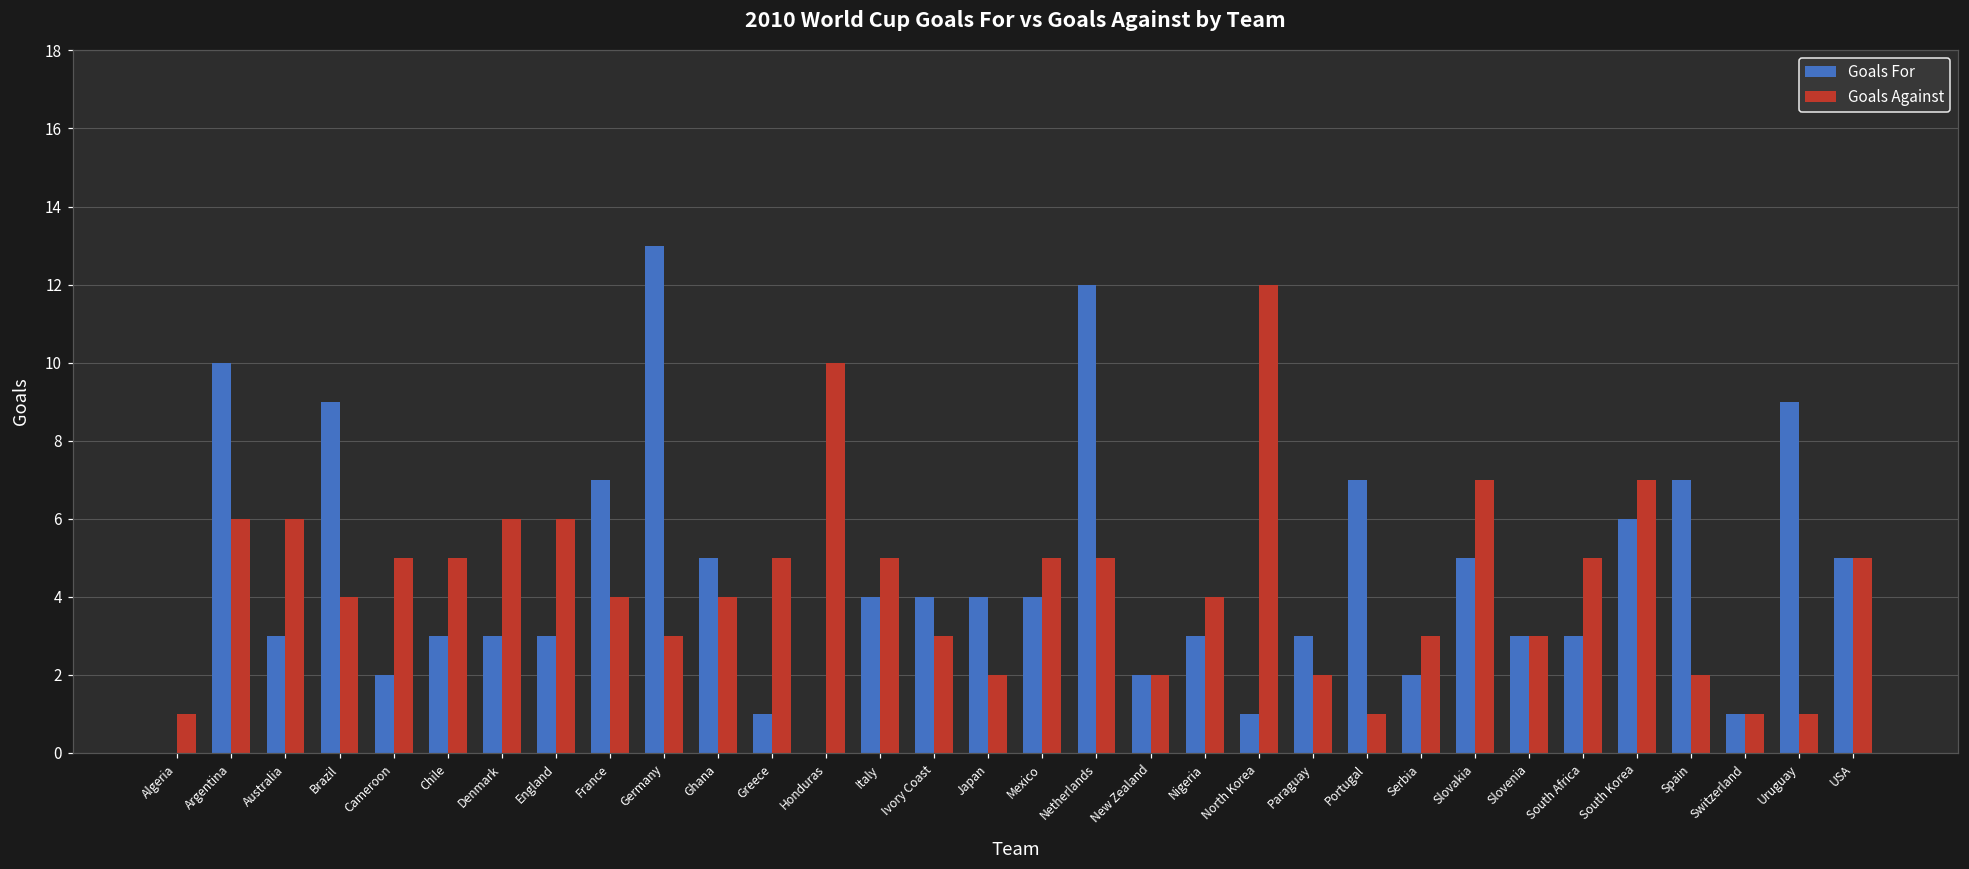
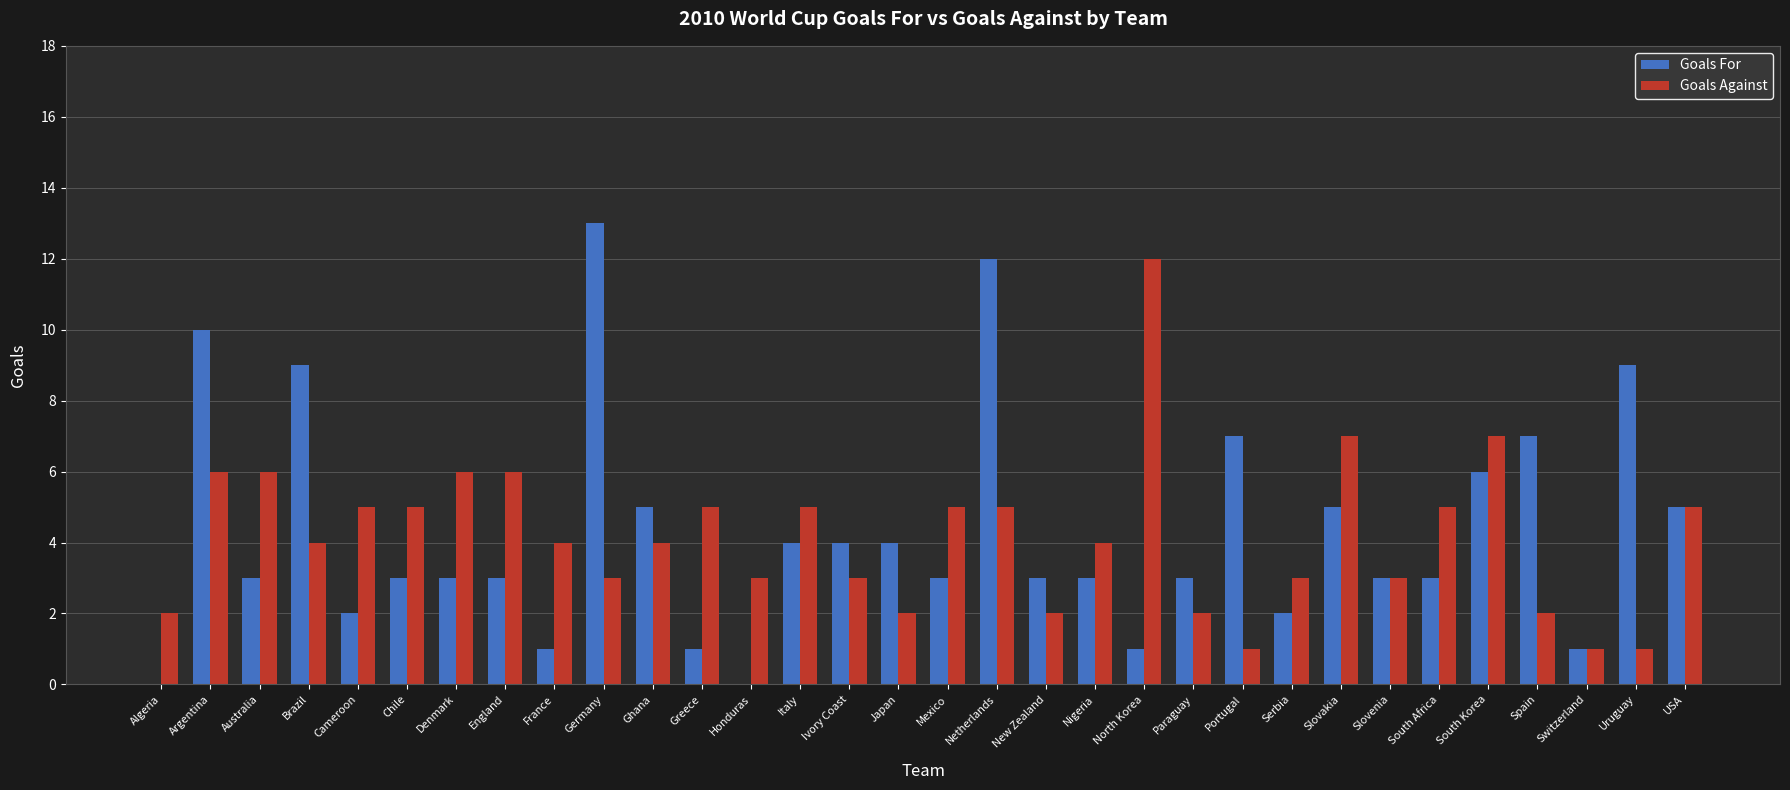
Goals Against, Algeria: 1 -> 2
Goals For, France: 7 -> 1
Goals Against, Honduras: 10 -> 3
Goals For, Mexico: 4 -> 3
Goals For, New Zealand: 2 -> 3
